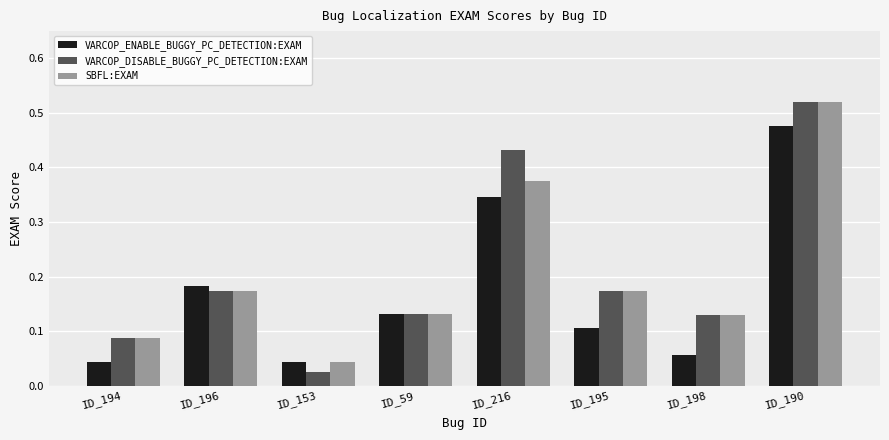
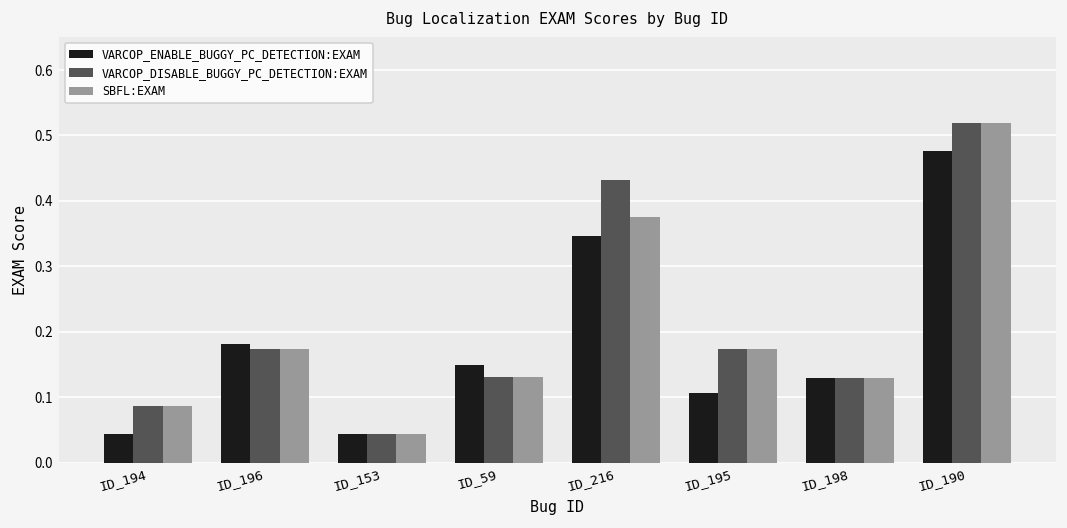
VARCOP_DISABLE_BUGGY_PC_DETECTION:EXAM, ID_153: 0.03 -> 0.04
VARCOP_ENABLE_BUGGY_PC_DETECTION:EXAM, ID_59: 0.13 -> 0.15
VARCOP_ENABLE_BUGGY_PC_DETECTION:EXAM, ID_198: 0.06 -> 0.13
